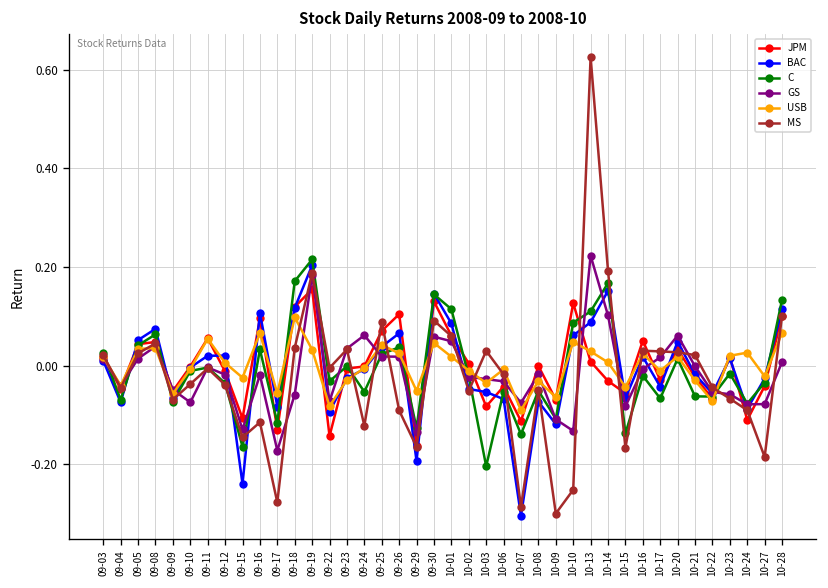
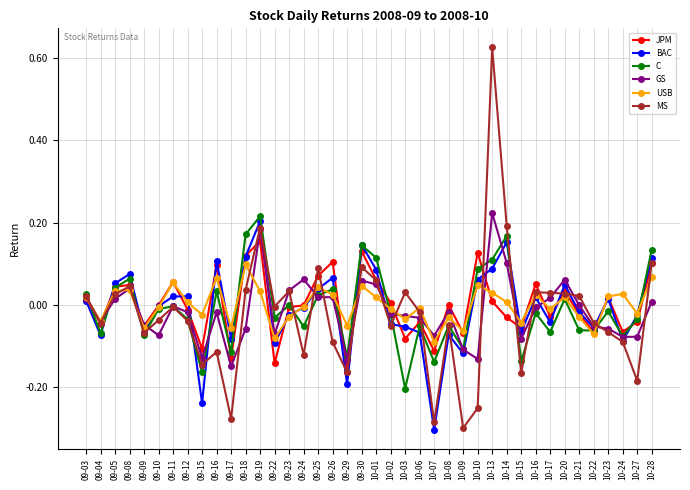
GS, 09-17: -0.17 -> -0.15
JPM, 10-24: -0.11 -> -0.07
